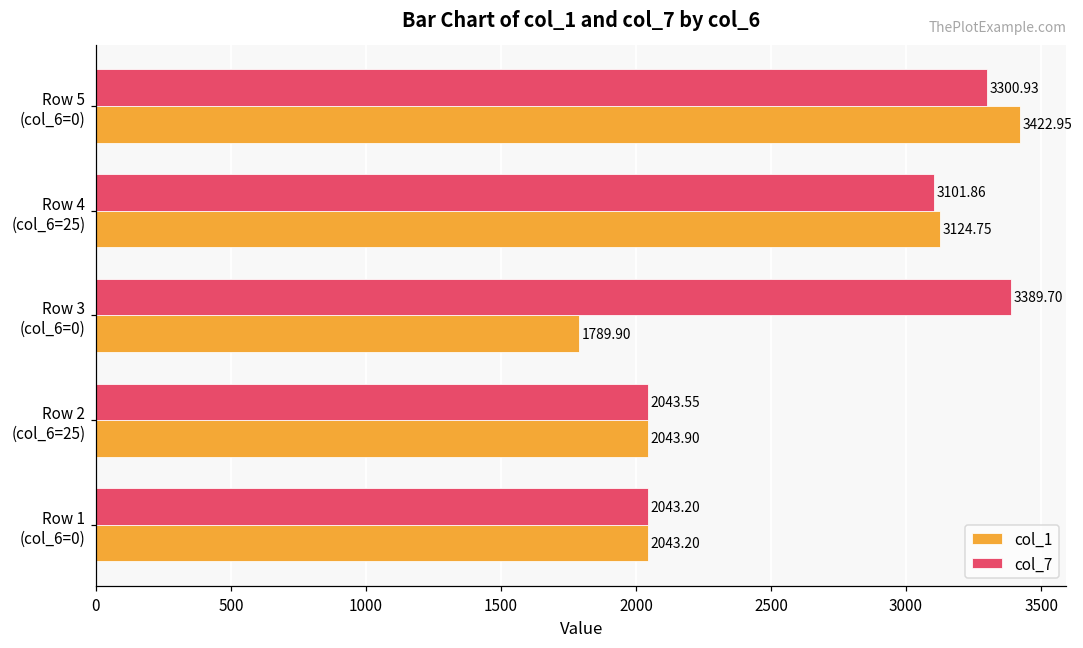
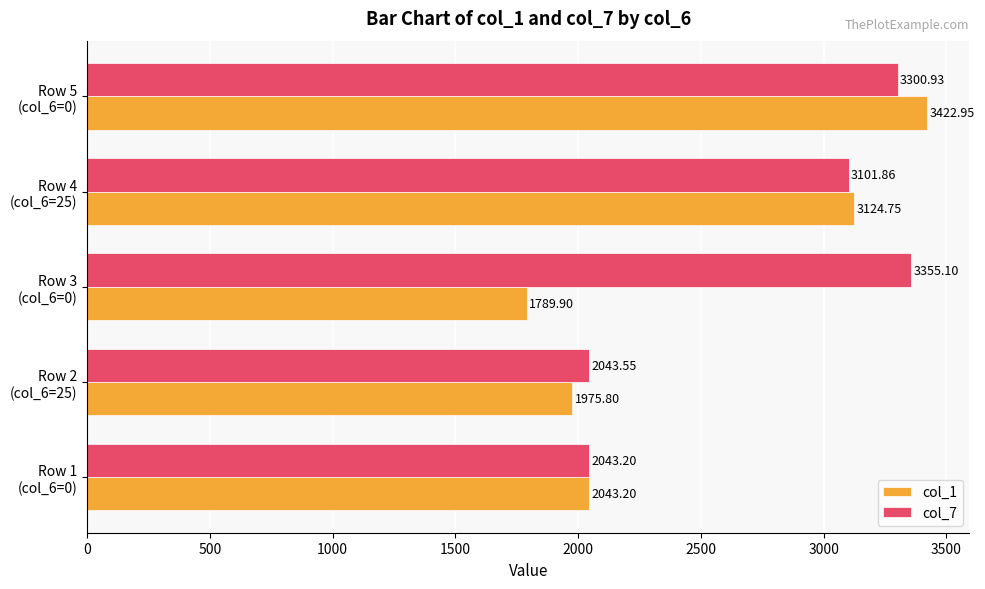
col_7, Row 3 (col_6=0): 3389.70 -> 3355.10
col_1, Row 2 (col_6=25): 2043.90 -> 1975.80
